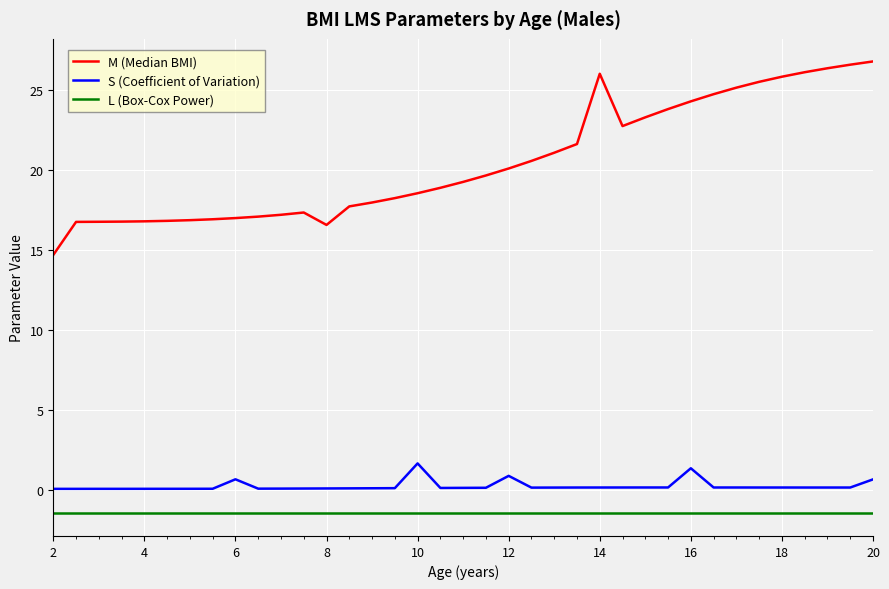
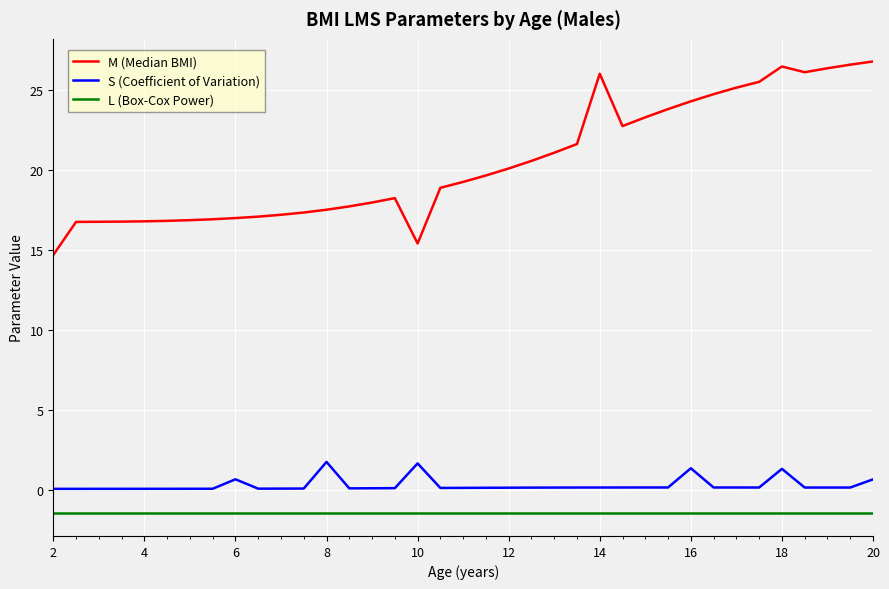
M (Median BMI), 8: 16.6 -> 17.5
S (Coefficient of Variation), 8: 0.1 -> 1.8
M (Median BMI), 10: 18.6 -> 15.4
S (Coefficient of Variation), 12: 0.9 -> 0.2
M (Median BMI), 18: 25.9 -> 26.5
S (Coefficient of Variation), 18: 0.2 -> 1.3
